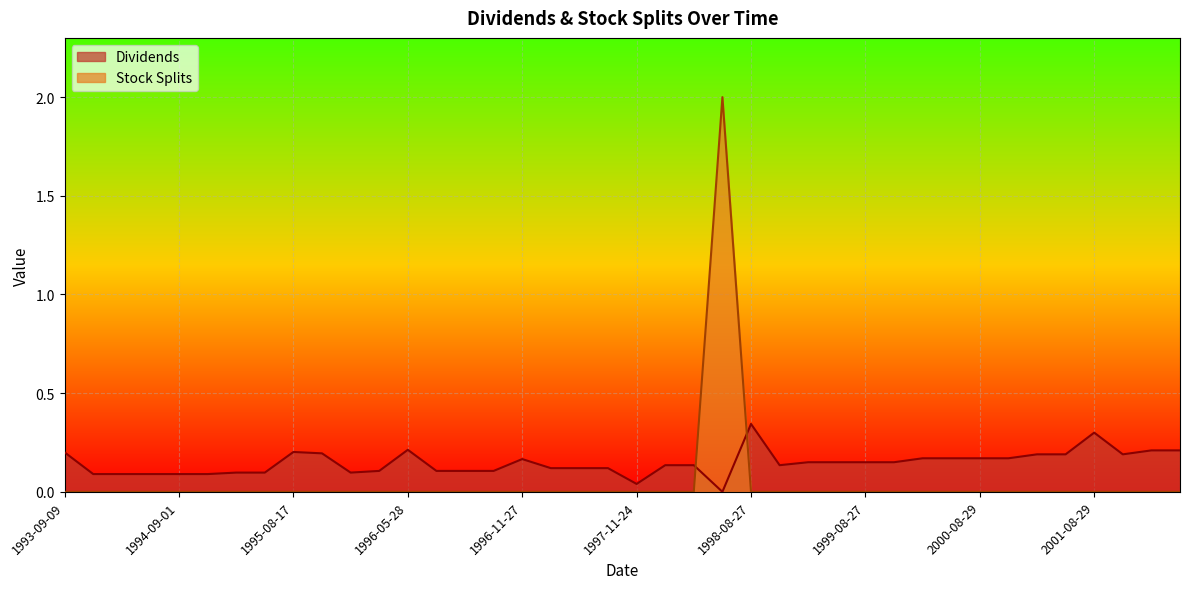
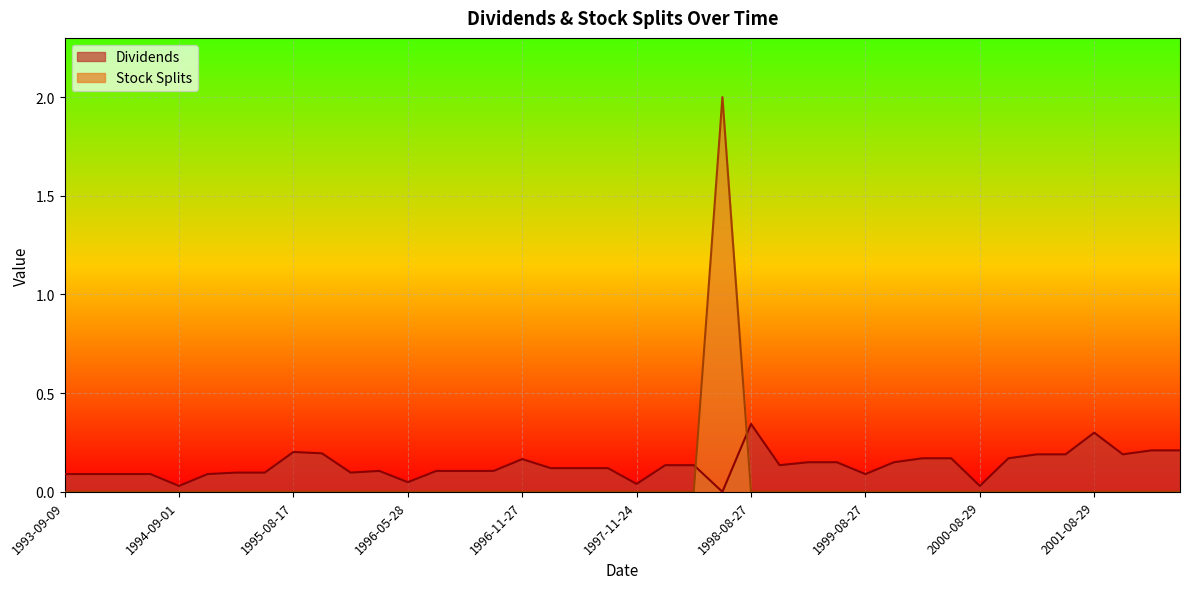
Dividends, 1993-09-09: 0.20 -> 0.09
Dividends, 1994-09-01: 0.09 -> 0.03
Dividends, 1996-05-28: 0.21 -> 0.05
Dividends, 1999-08-27: 0.15 -> 0.09
Dividends, 2000-08-29: 0.17 -> 0.03
